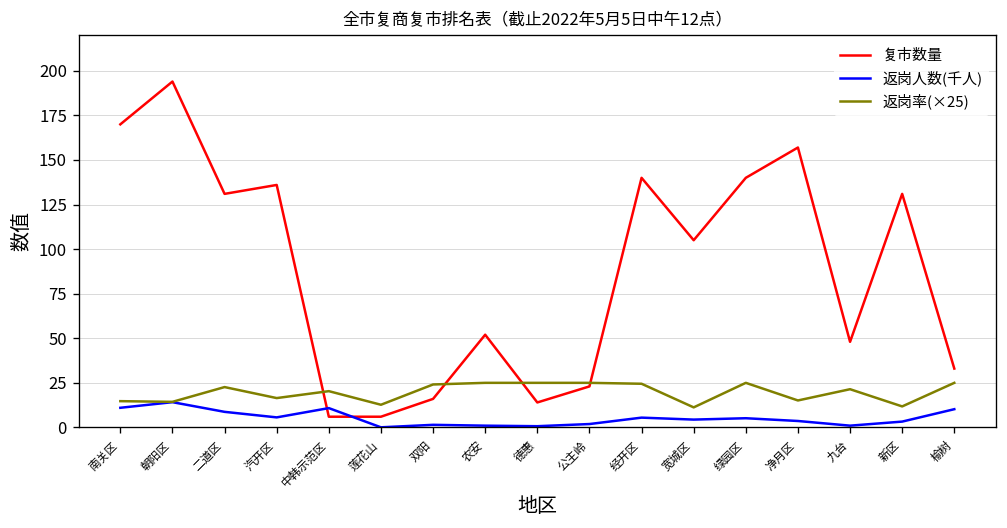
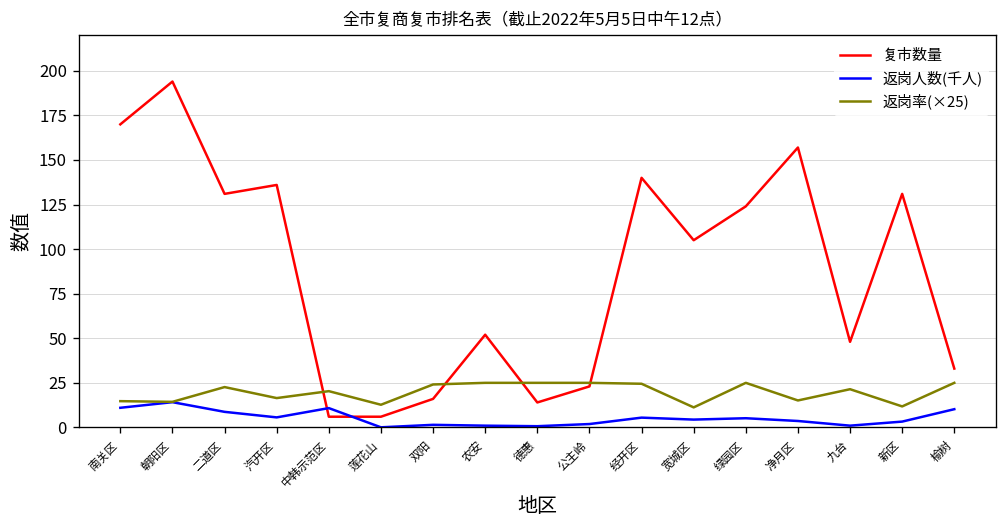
复市数量, 绿园区: 140 -> 124
